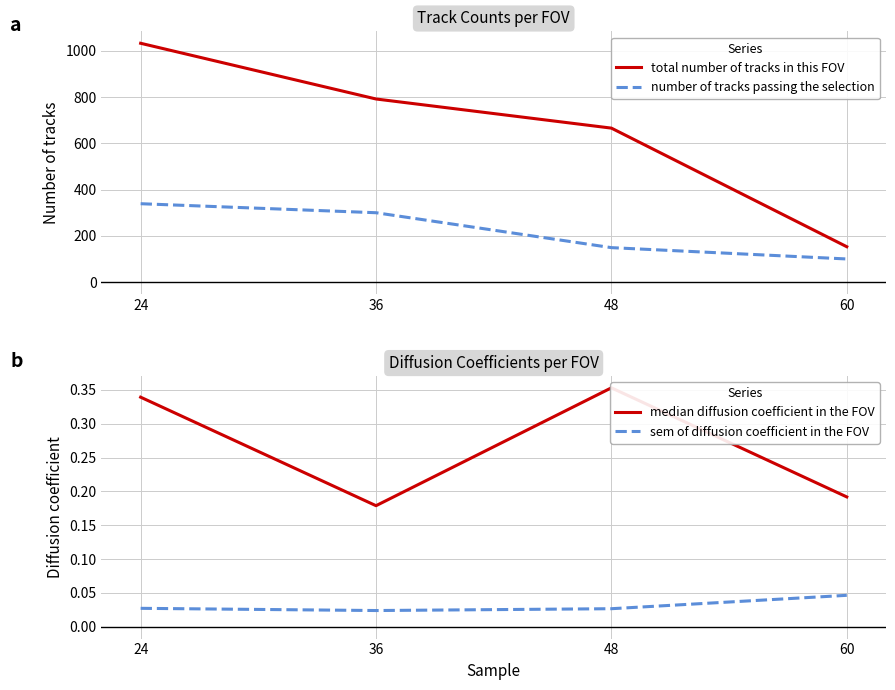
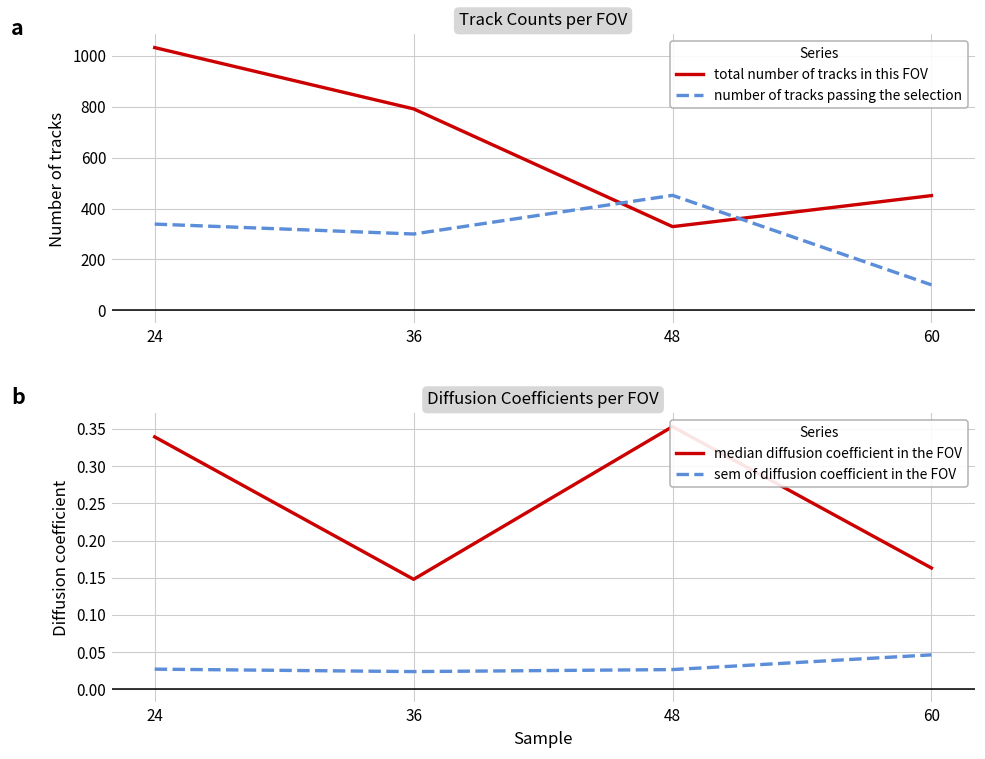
Track Counts per FOV, total number of tracks in this FOV, 48: 670 -> 330
Track Counts per FOV, number of tracks passing the selection, 48: 150 -> 450
Track Counts per FOV, total number of tracks in this FOV, 60: 150 -> 450
Diffusion Coefficients per FOV, median diffusion coefficient in the FOV, 36: 0.18 -> 0.15
Diffusion Coefficients per FOV, median diffusion coefficient in the FOV, 60: 0.19 -> 0.16
